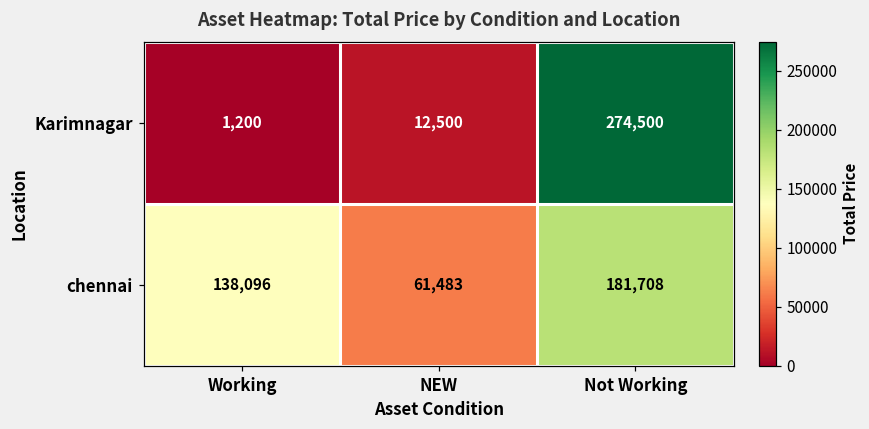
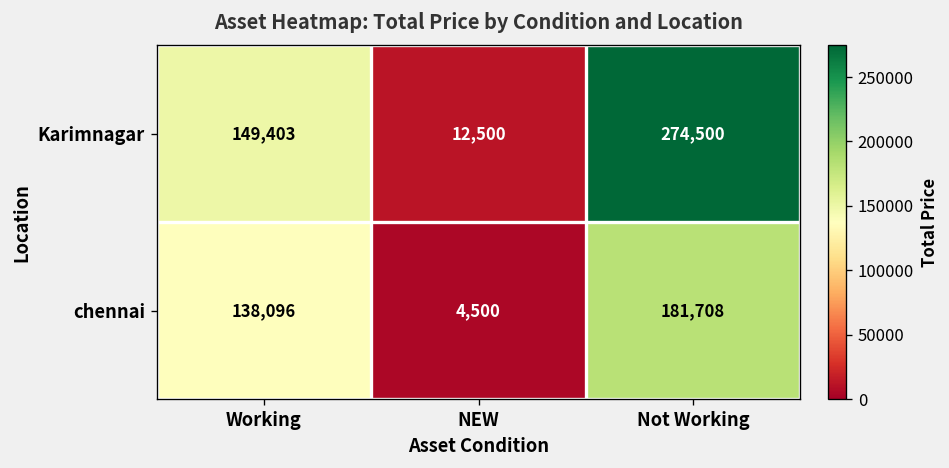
Karimnagar, Working: 1,200 -> 149,403
chennai, NEW: 61,483 -> 4,500
